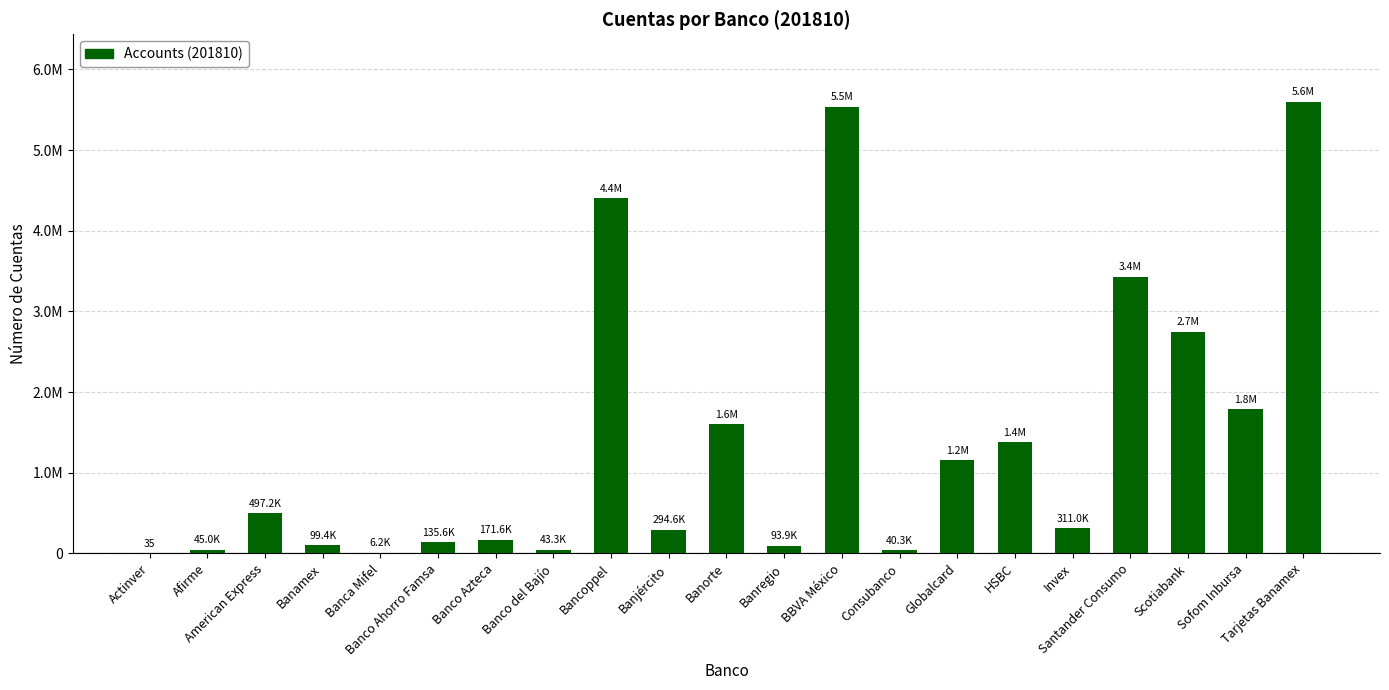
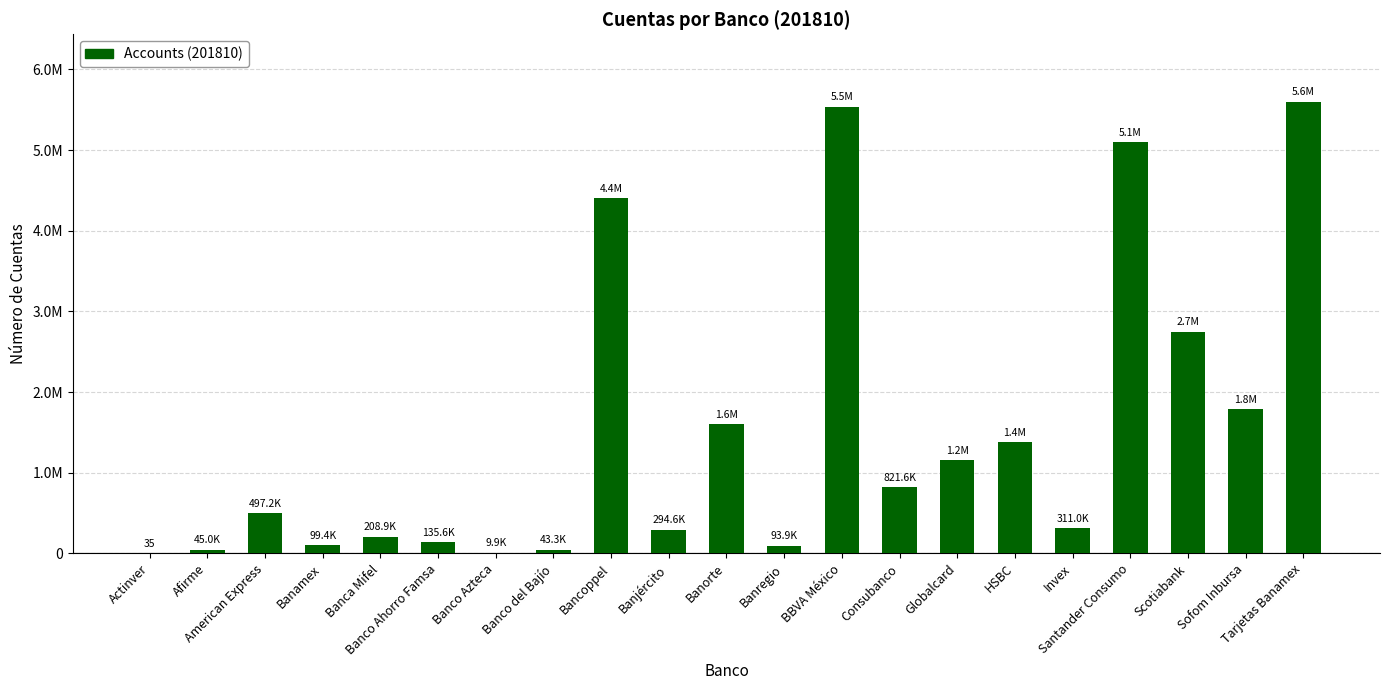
Banca Mifel: 6.2K -> 208.9K
Banco Azteca: 171.6K -> 9.9K
Consubanco: 40.3K -> 821.6K
Santander Consumo: 3.4M -> 5.1M
